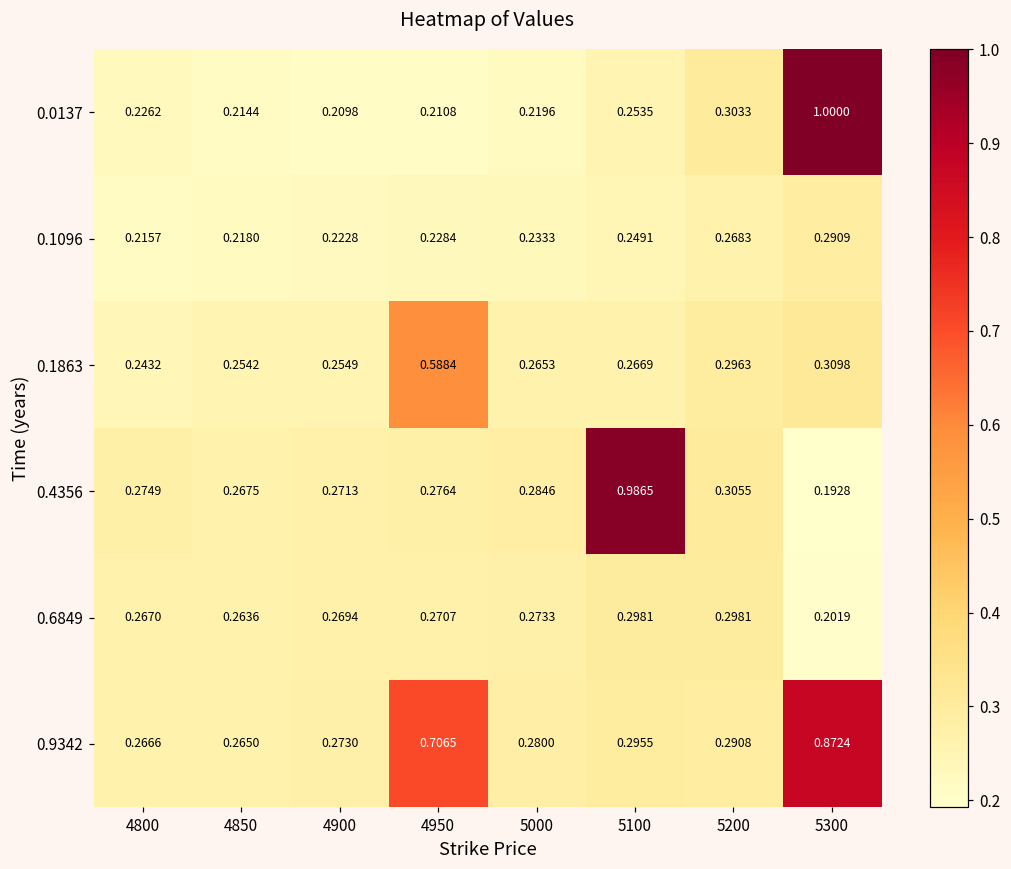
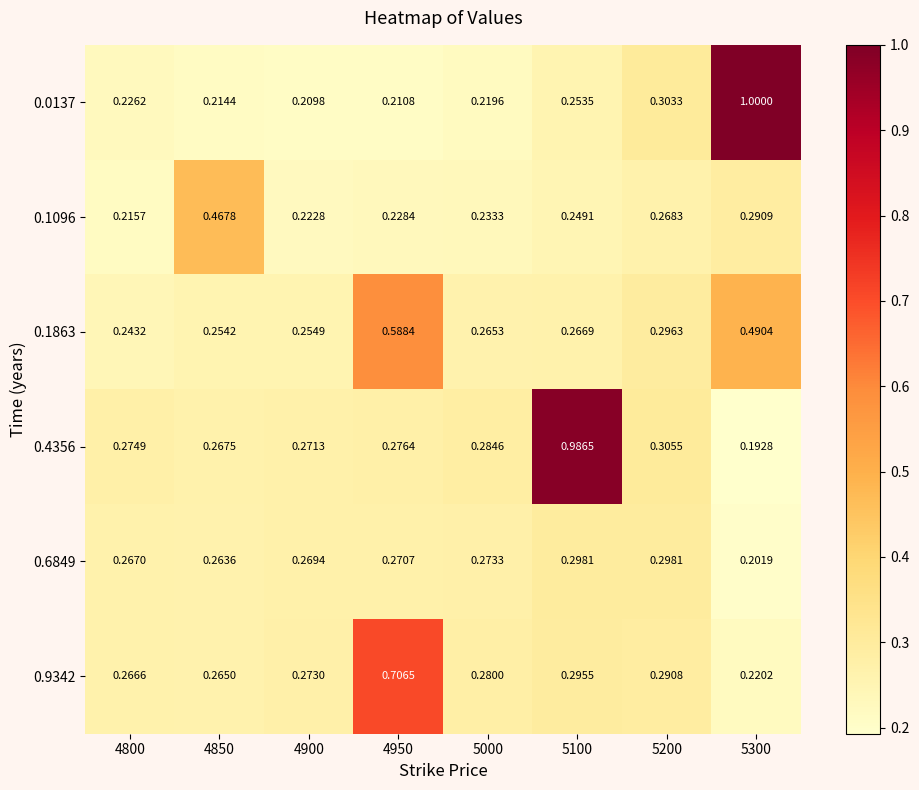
0.1096, 4850: 0.2180 -> 0.4678
0.1863, 5300: 0.3098 -> 0.4904
0.9342, 5300: 0.8724 -> 0.2202
